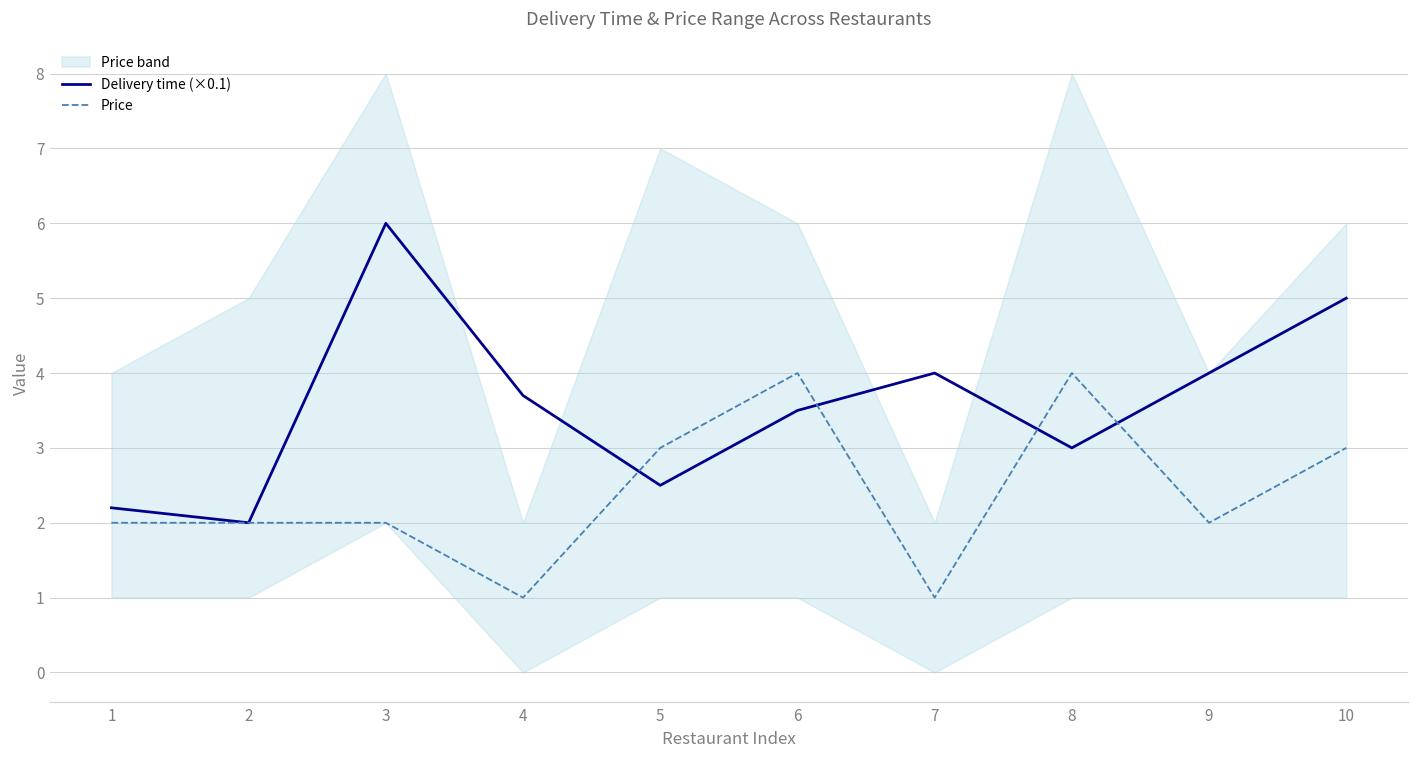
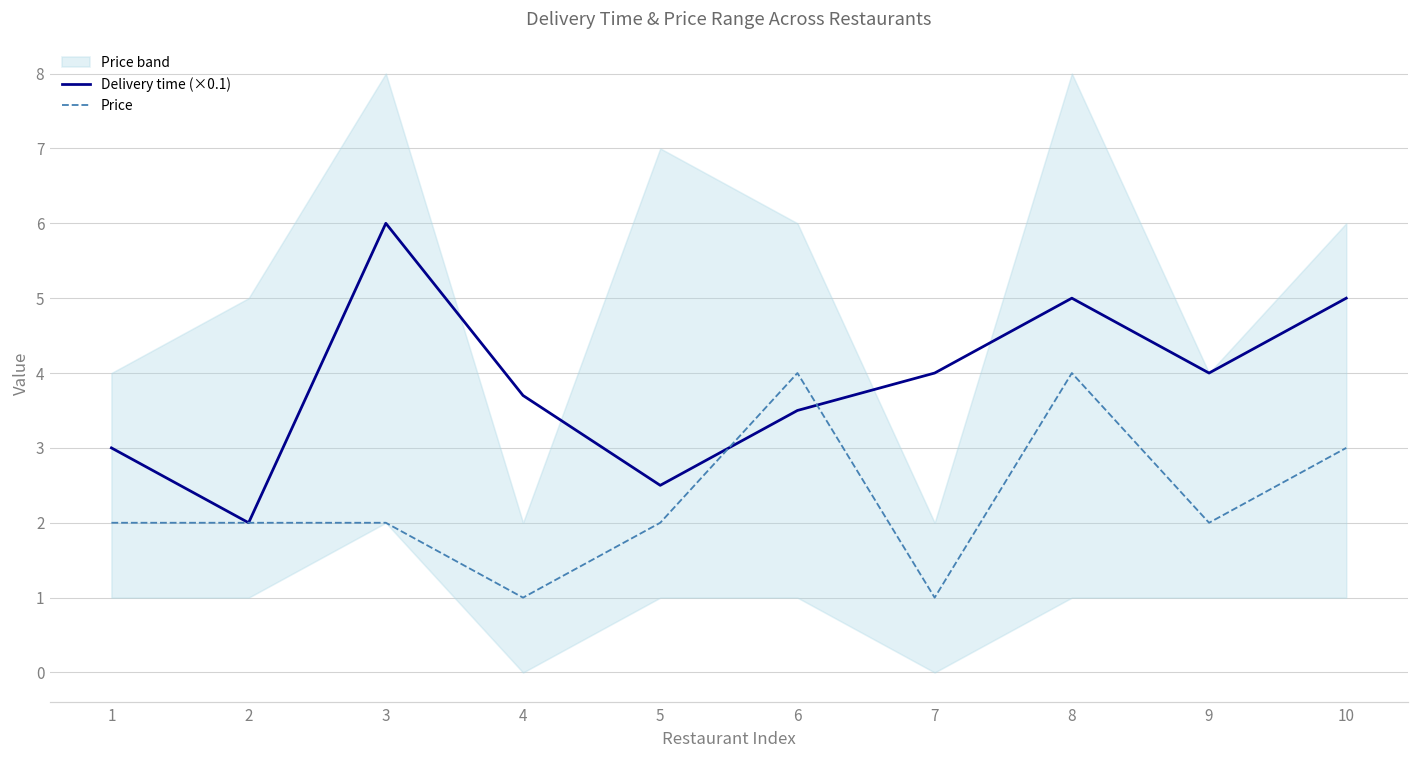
Delivery time (×0.1), 1: 2.2 -> 3.0
Price, 5: 3 -> 2
Delivery time (×0.1), 8: 3.0 -> 5.0
